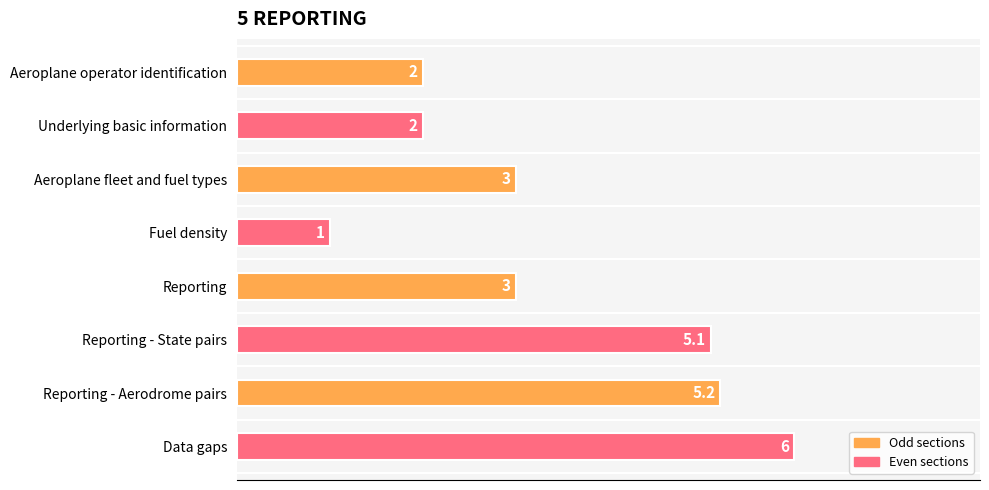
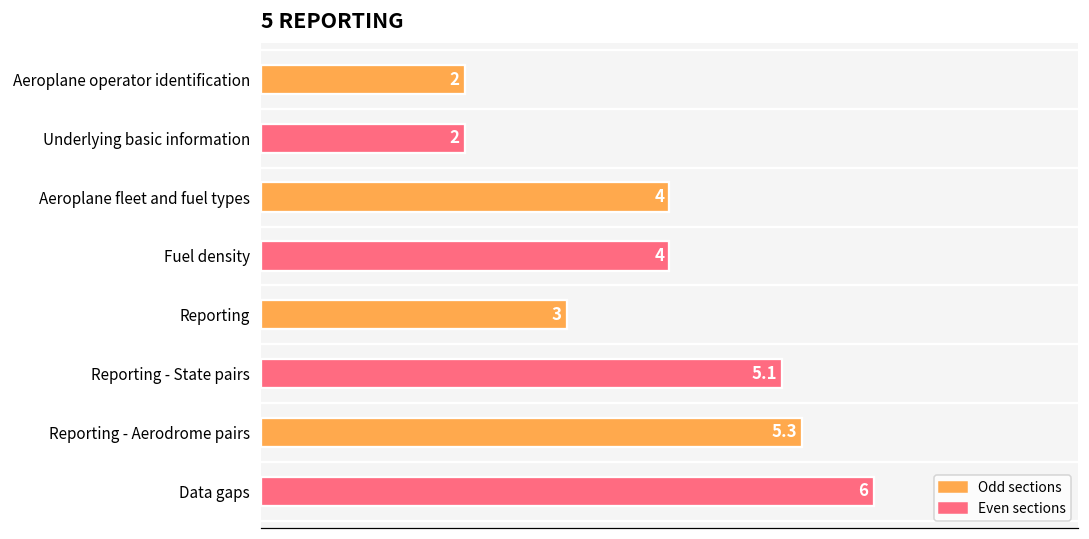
Aeroplane fleet and fuel types: 3 -> 4
Fuel density: 1 -> 4
Reporting - Aerodrome pairs: 5.2 -> 5.3
